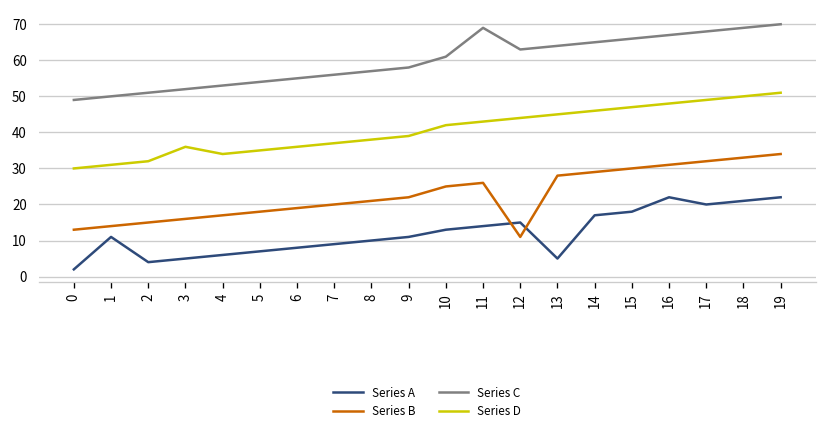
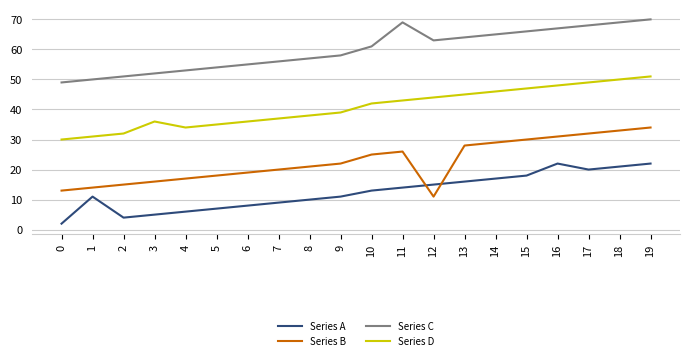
Series A, 13: 5 -> 16
